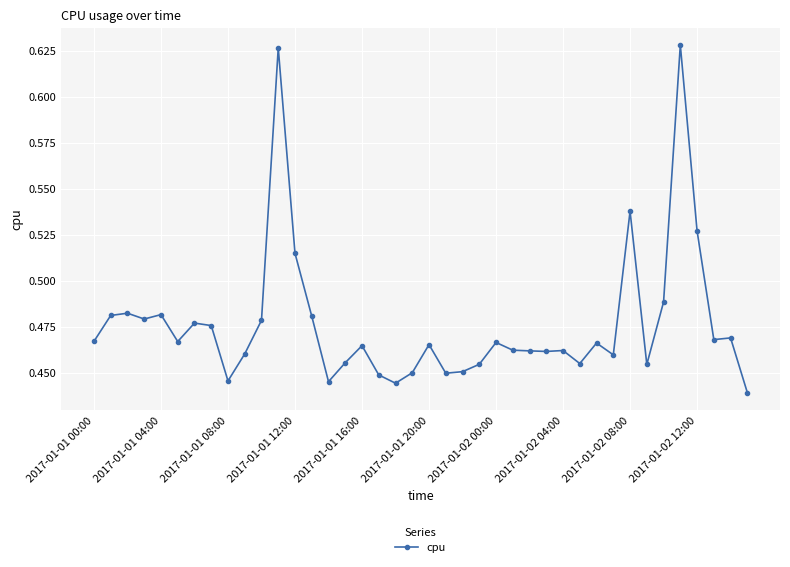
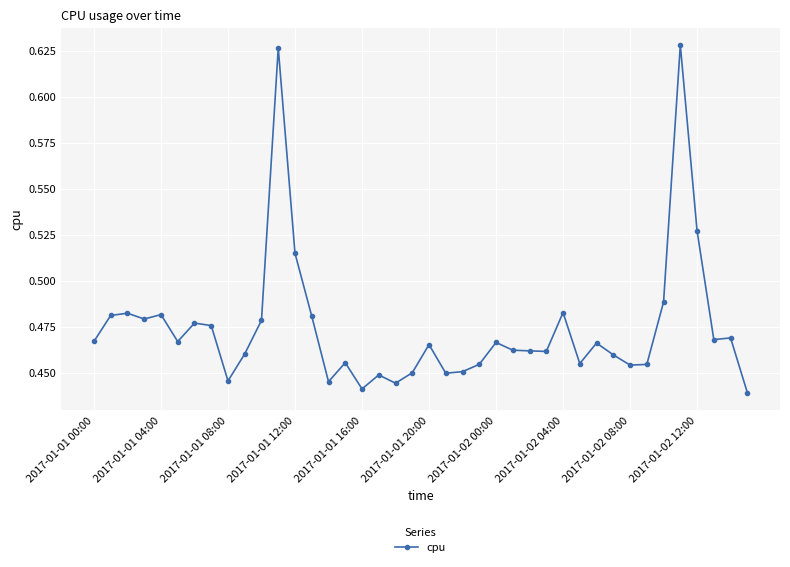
2017-01-01 16:00: 0.465 -> 0.441
2017-01-02 04:00: 0.462 -> 0.483
2017-01-02 08:00: 0.538 -> 0.454
